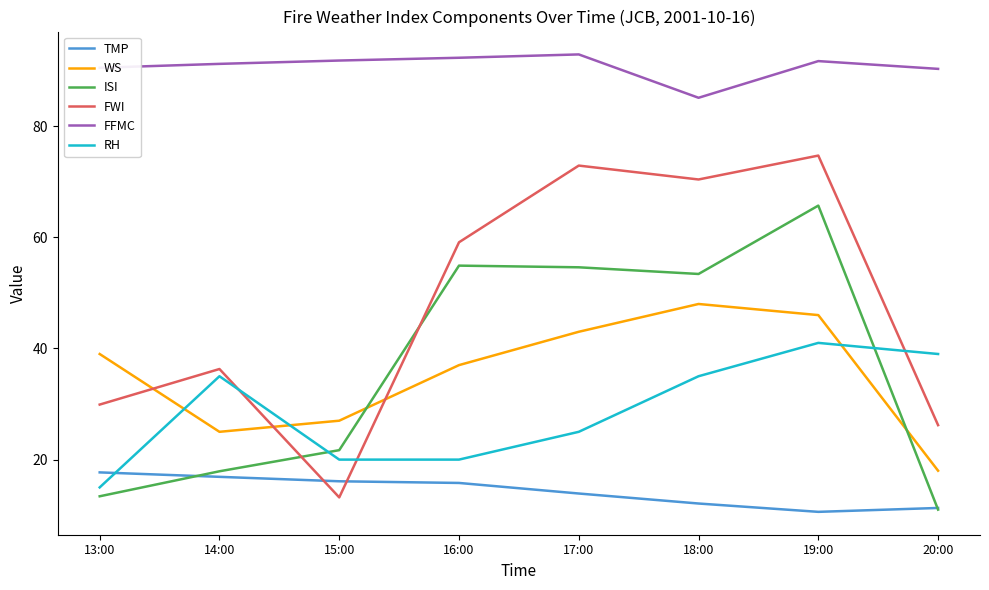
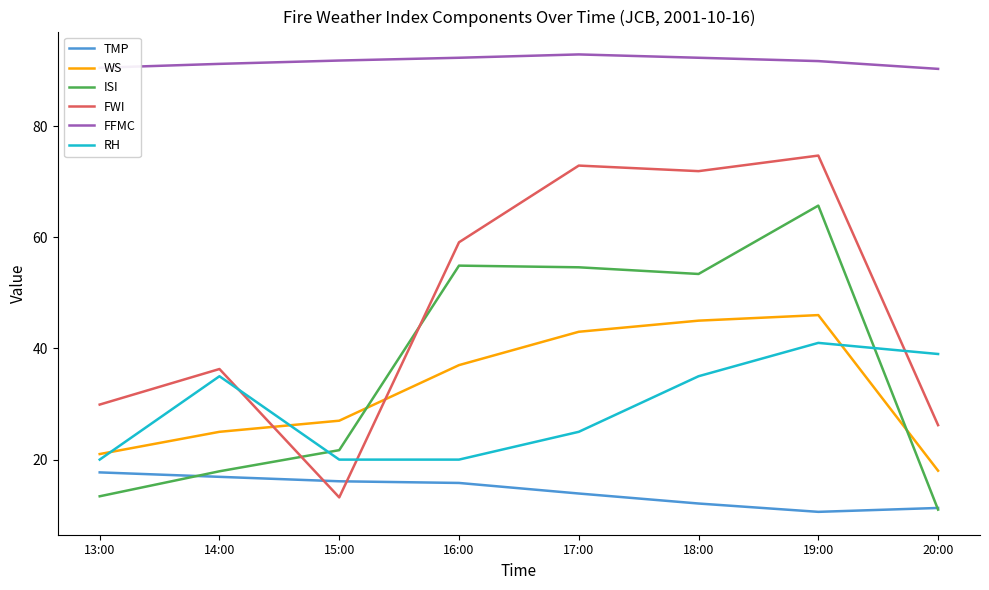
WS, 13:00: 39 -> 21
RH, 13:00: 15 -> 20
WS, 18:00: 48 -> 45
FWI, 18:00: 70 -> 72
FFMC, 18:00: 85 -> 92
